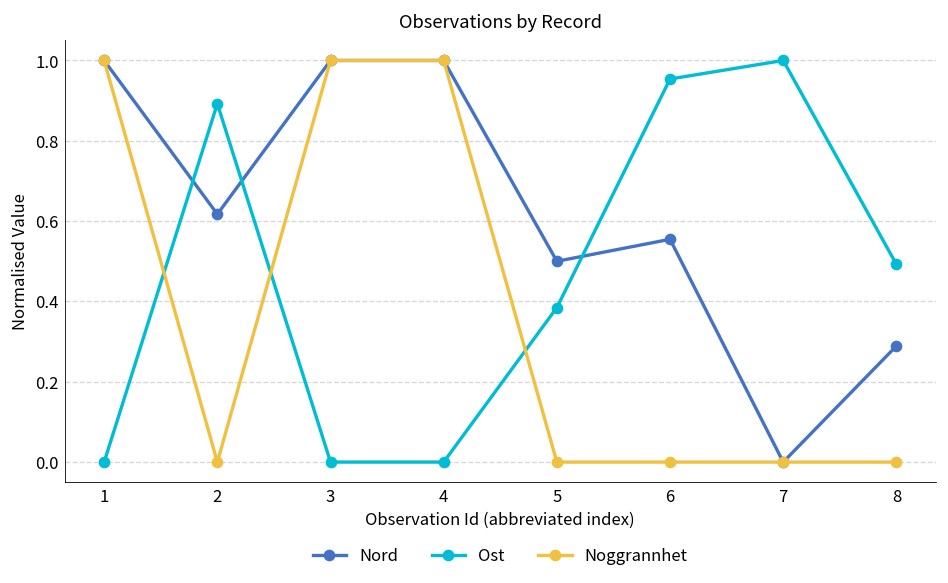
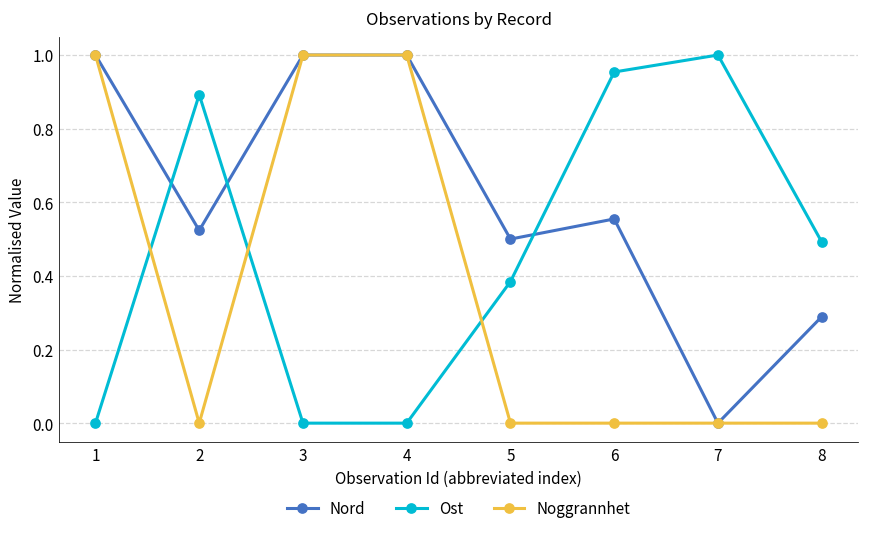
Nord, 2: 0.62 -> 0.52
